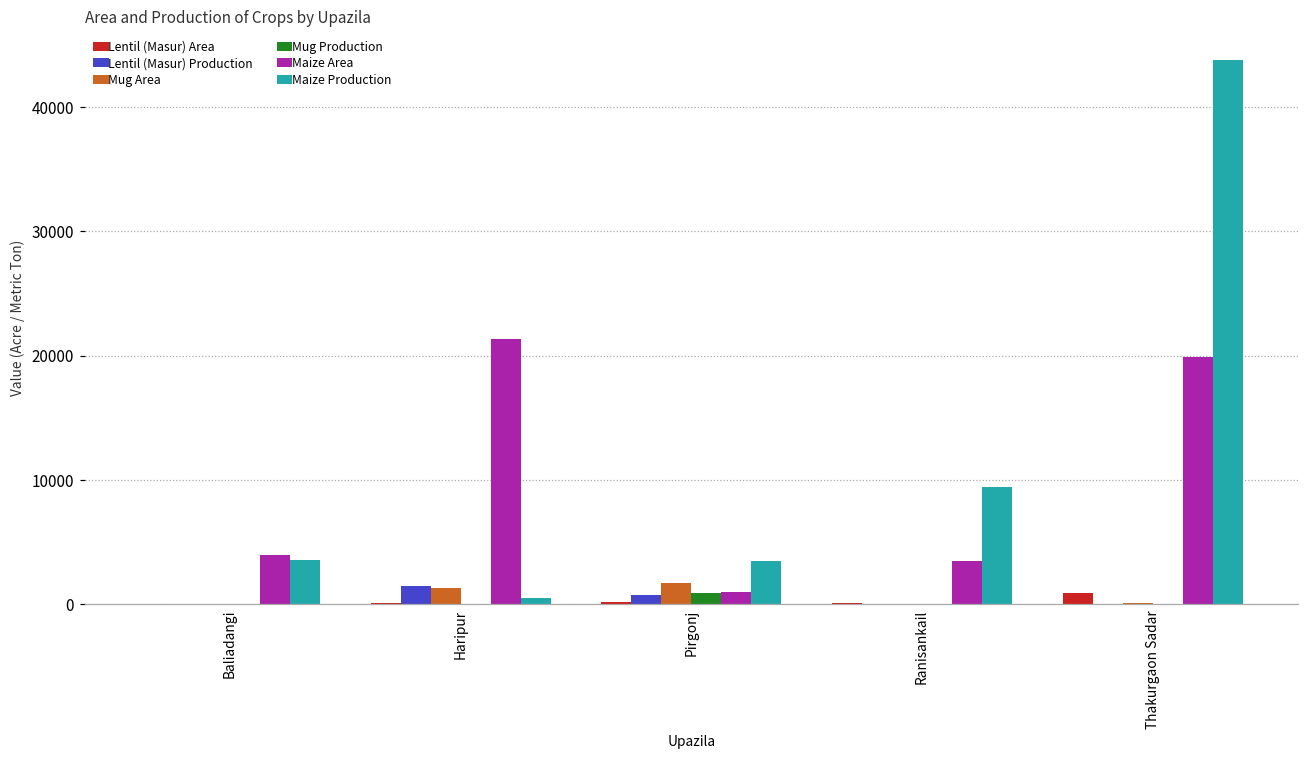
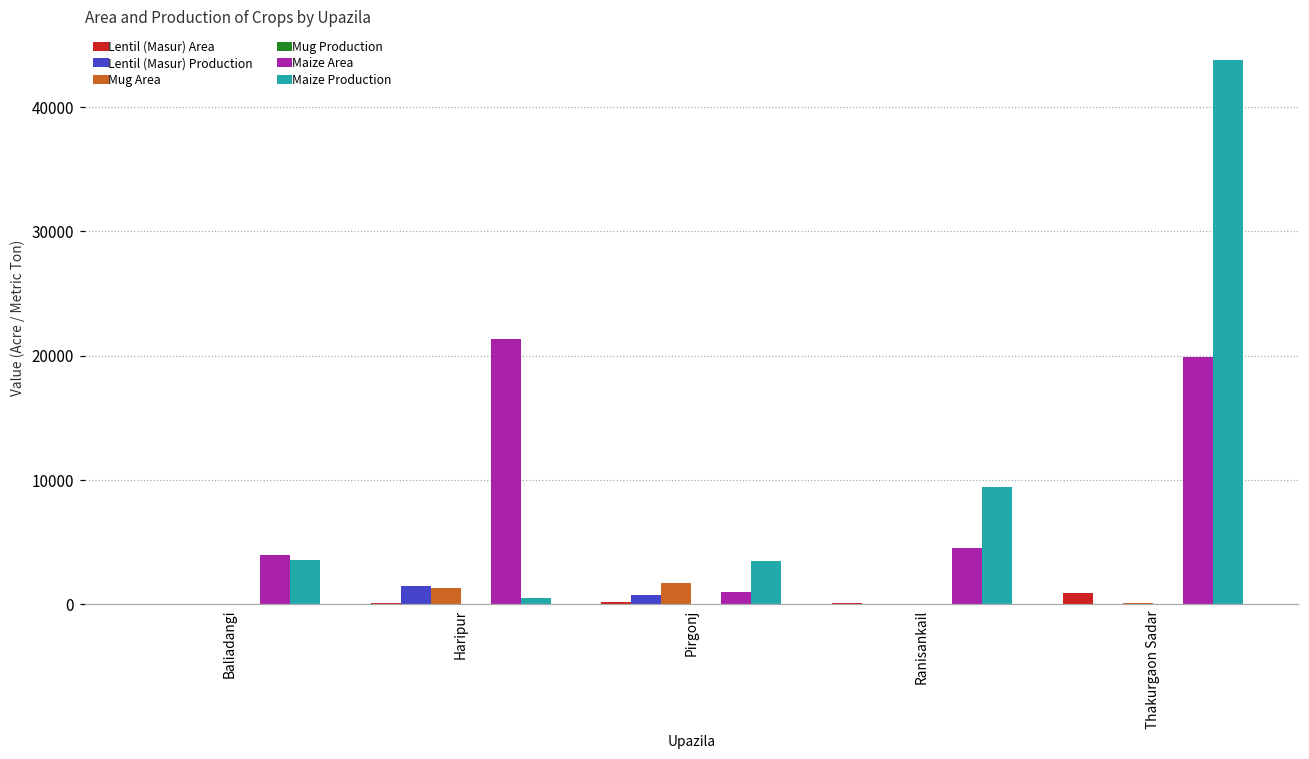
Mug Production, Pirgonj: 900 -> 0
Maize Area, Ranisankail: 3500 -> 4500
